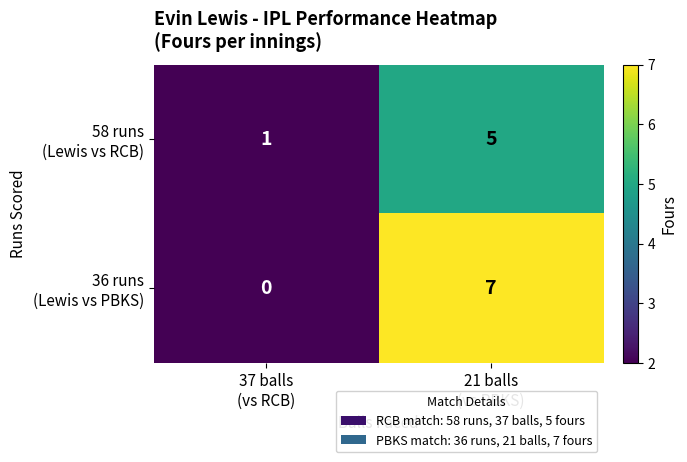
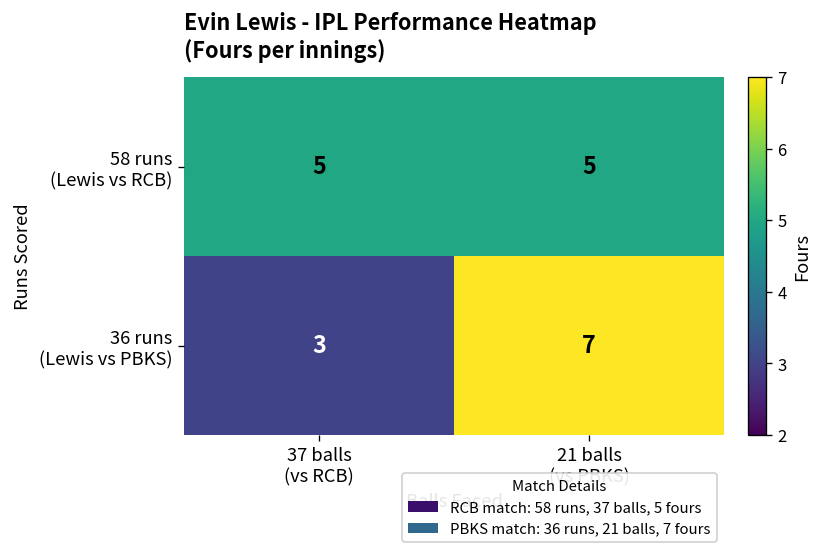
58 runs (Lewis vs RCB), 37 balls (vs RCB): 1 -> 5
36 runs (Lewis vs PBKS), 37 balls (vs RCB): 0 -> 3
